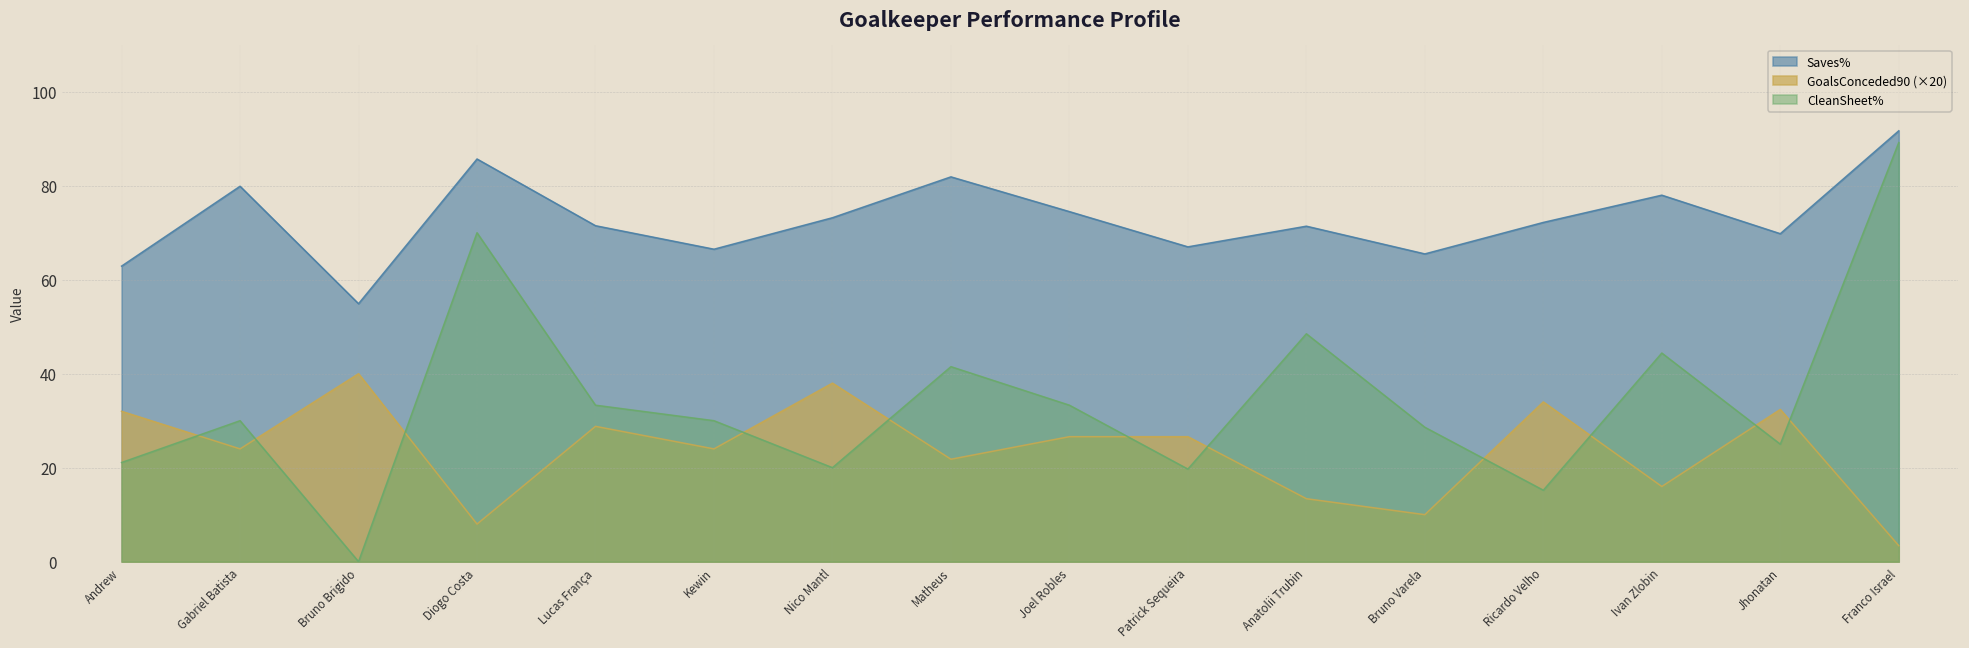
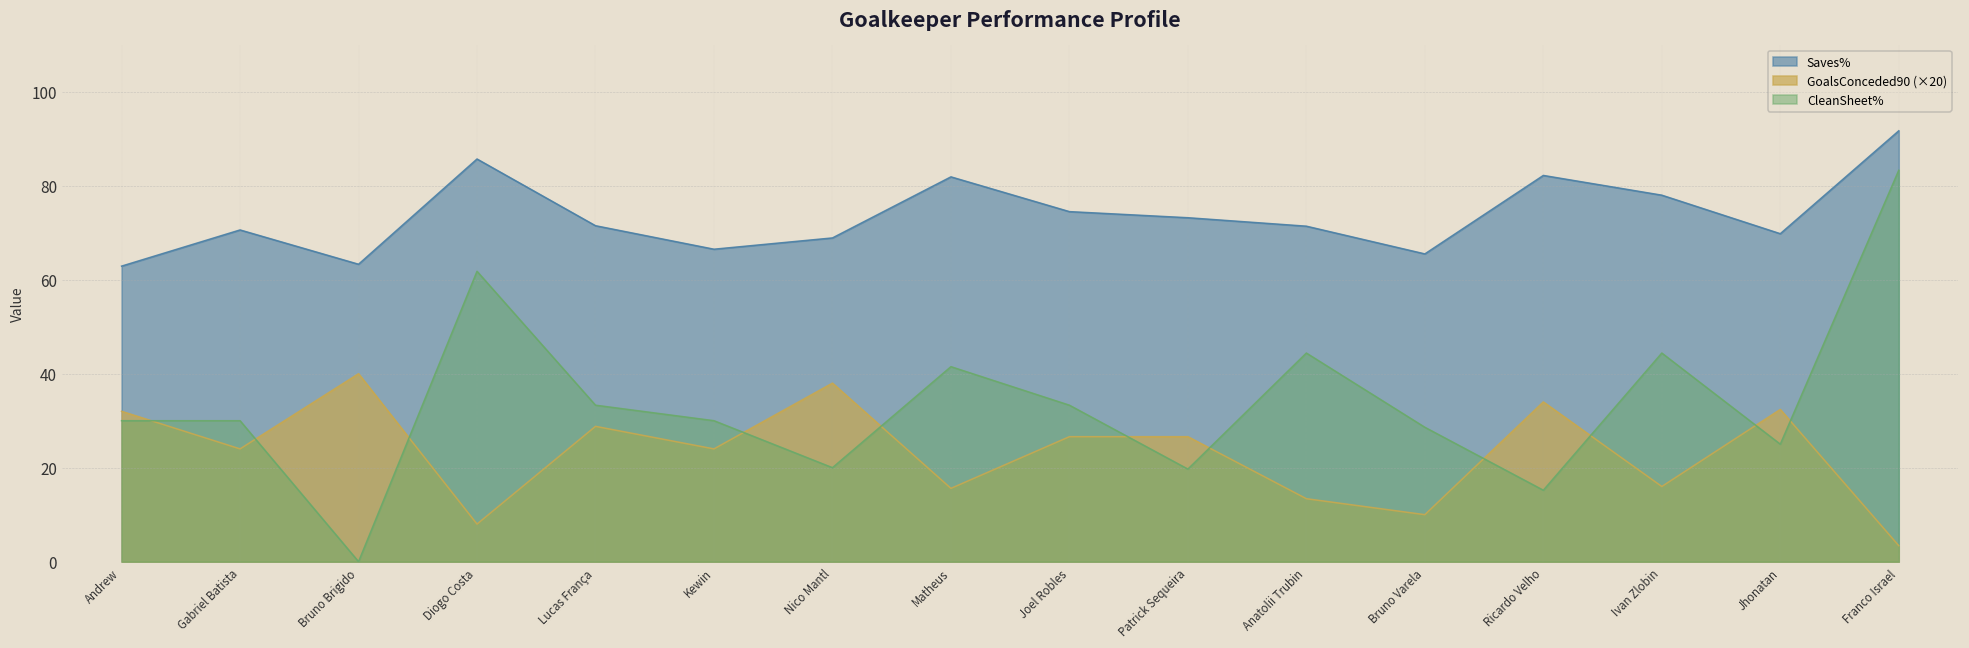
CleanSheet%, Andrew: 21 -> 30
Saves%, Gabriel Batista: 80 -> 71
Saves%, Bruno Brigido: 55 -> 63
CleanSheet%, Diogo Costa: 70 -> 62
Saves%, Nico Mantl: 73 -> 69
GoalsConceded90 (×20), Matheus: 22 -> 16
Saves%, Patrick Sequeira: 67 -> 73
CleanSheet%, Anatolii Trubin: 49 -> 44
Saves%, Ricardo Velho: 72 -> 82
CleanSheet%, Franco Israel: 89 -> 83
